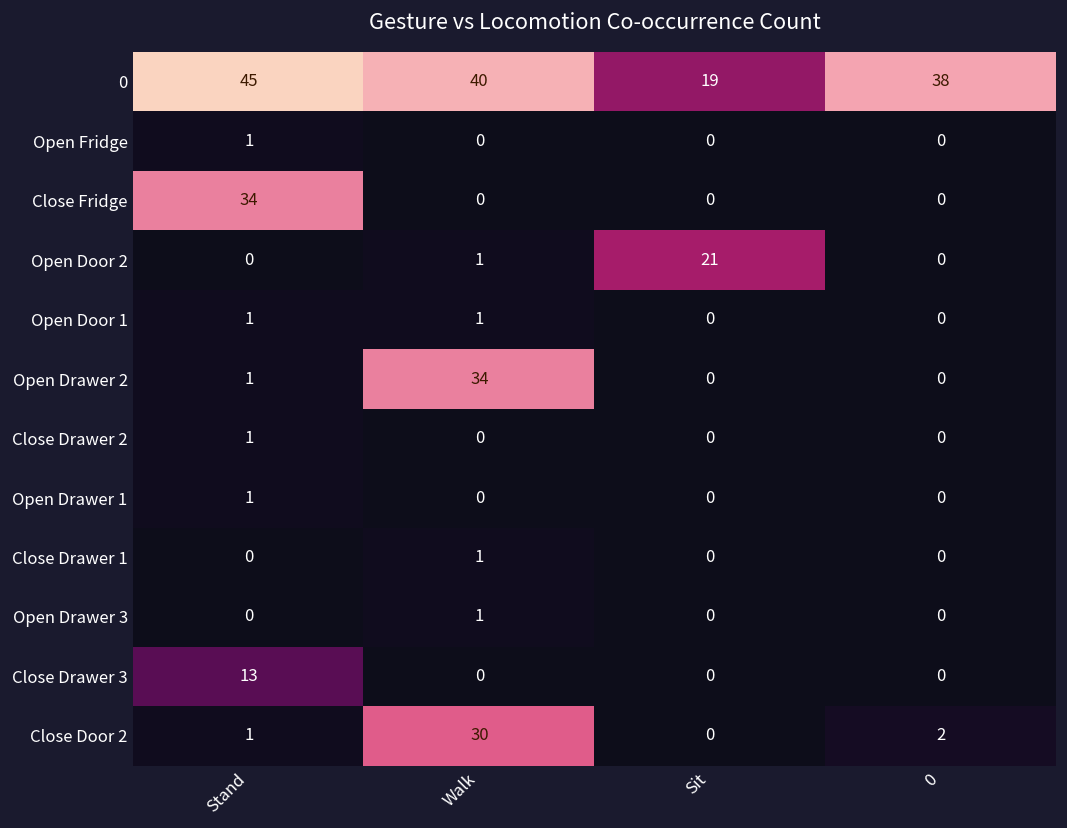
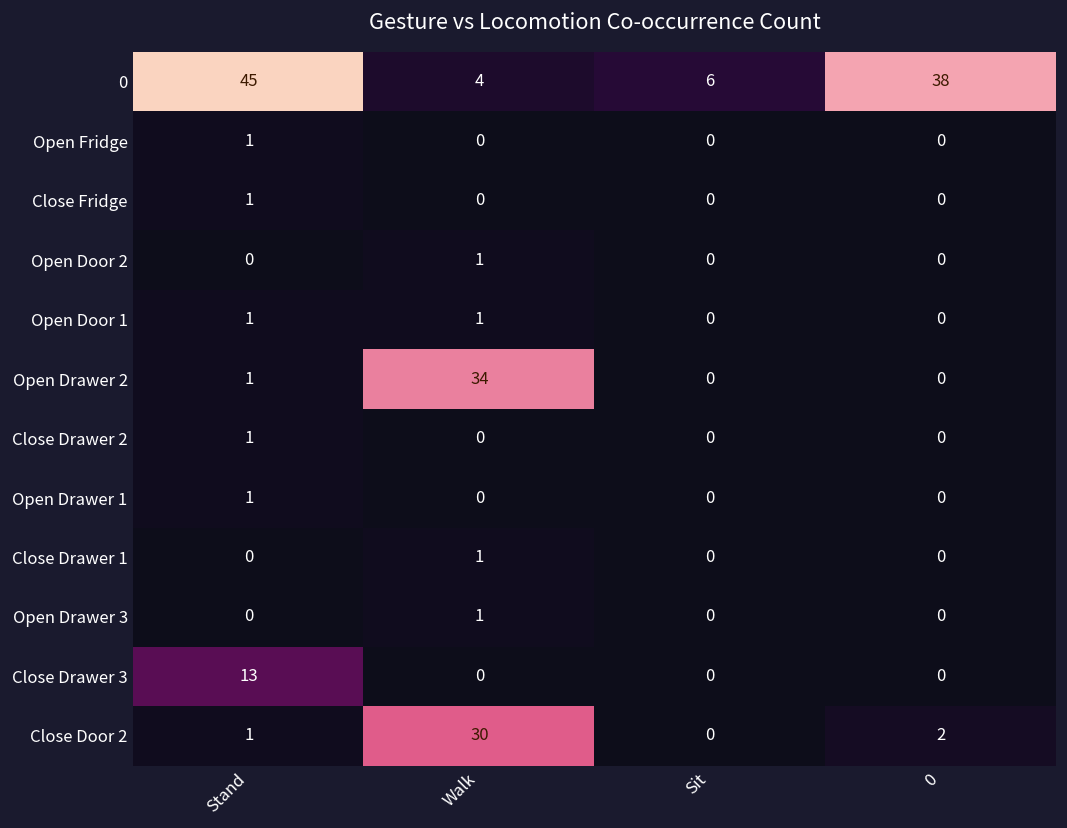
0, Walk: 40 -> 4
0, Sit: 19 -> 6
Close Fridge, Stand: 34 -> 1
Open Door 2, Sit: 21 -> 0
